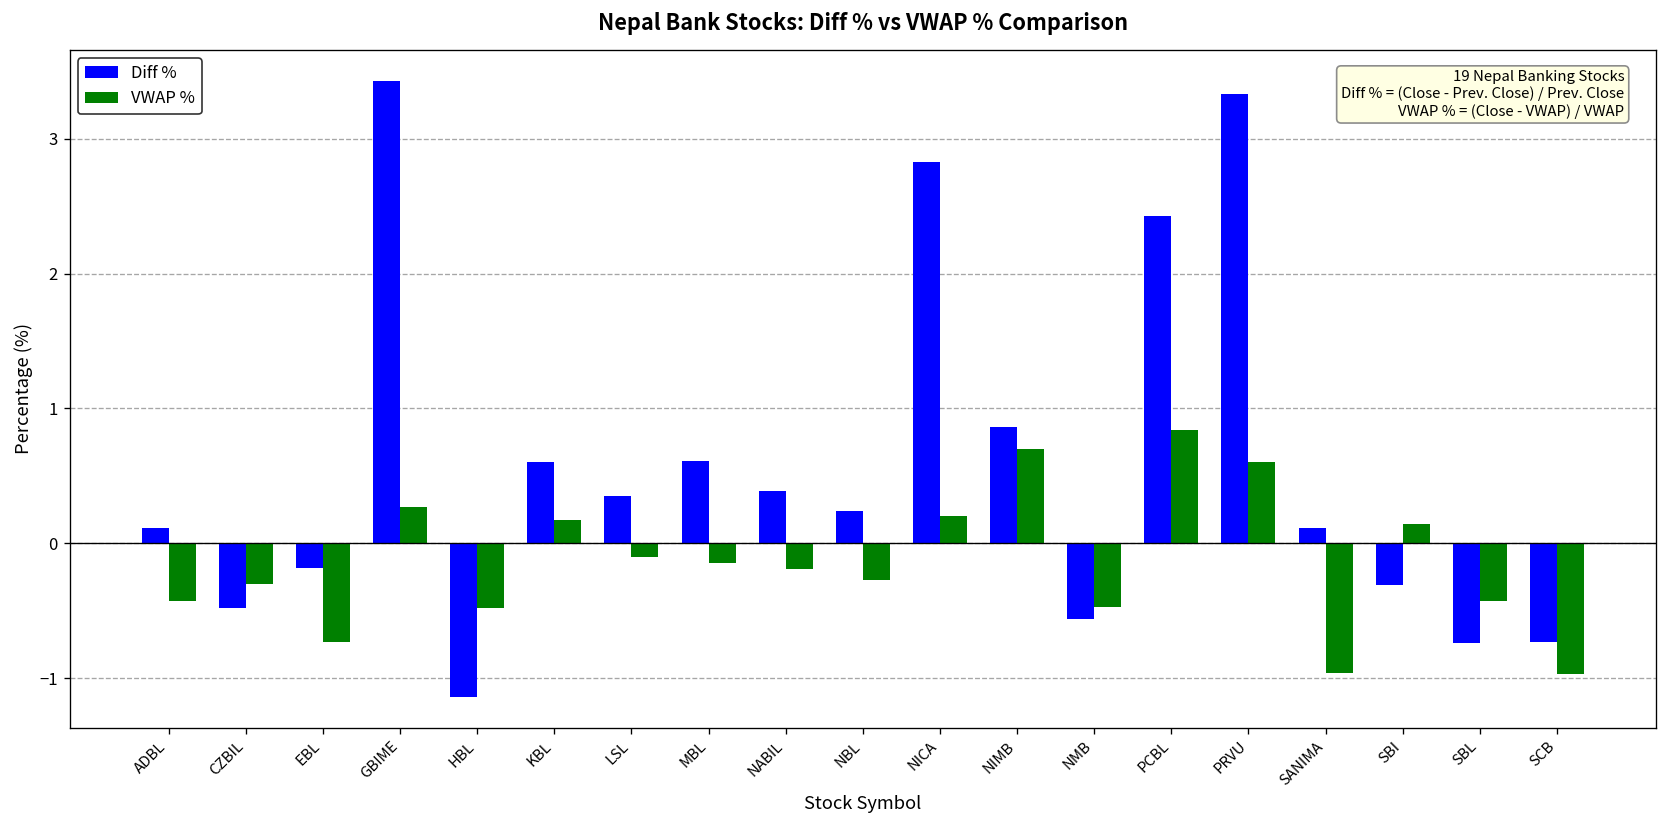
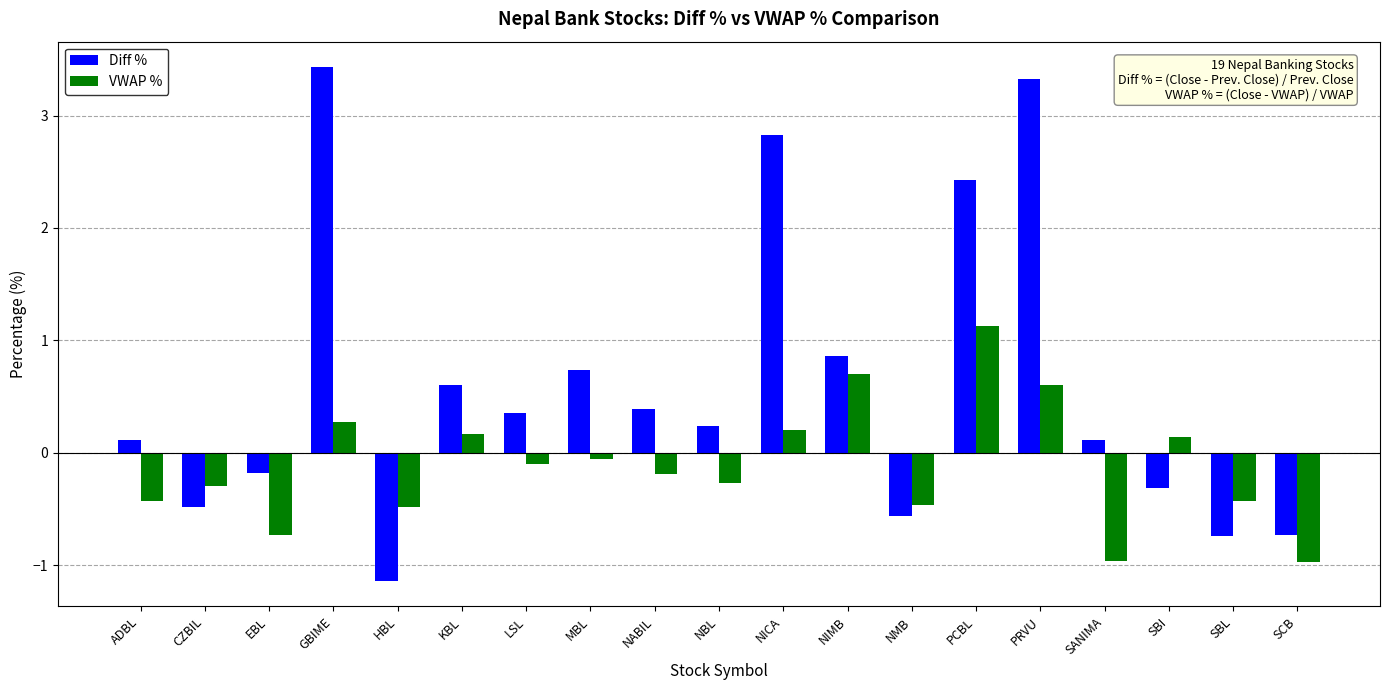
Diff %, MBL: 0.61 -> 0.74
VWAP %, MBL: -0.15 -> -0.06
VWAP %, PCBL: 0.84 -> 1.13
